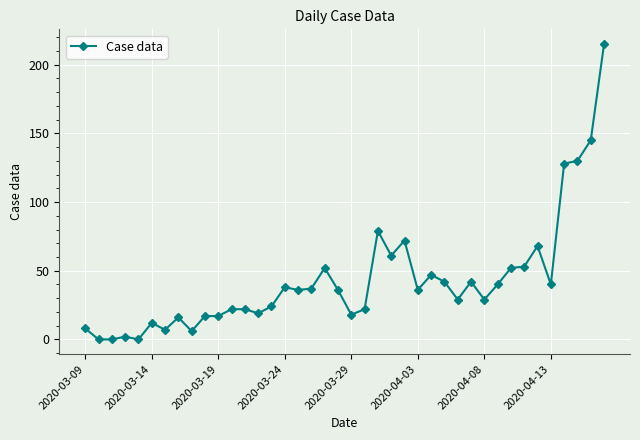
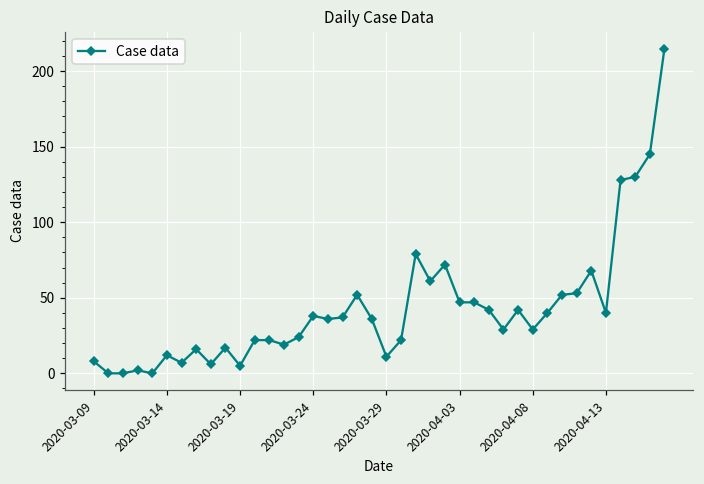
2020-03-19: 17 -> 5
2020-03-29: 18 -> 11
2020-04-03: 36 -> 47
